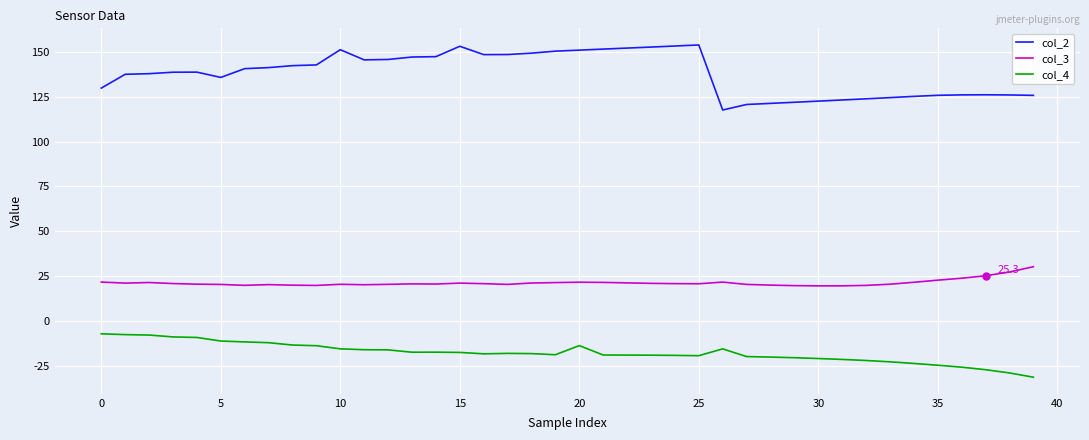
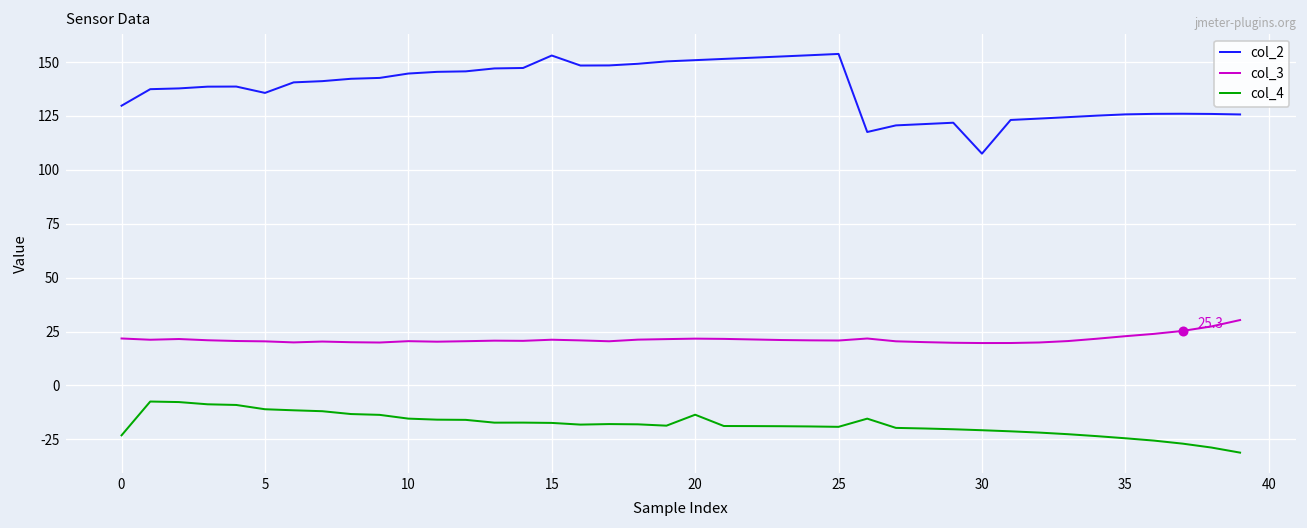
col_4, 0: -7 -> -23
col_2, 10: 151 -> 145
col_2, 30: 123 -> 108
